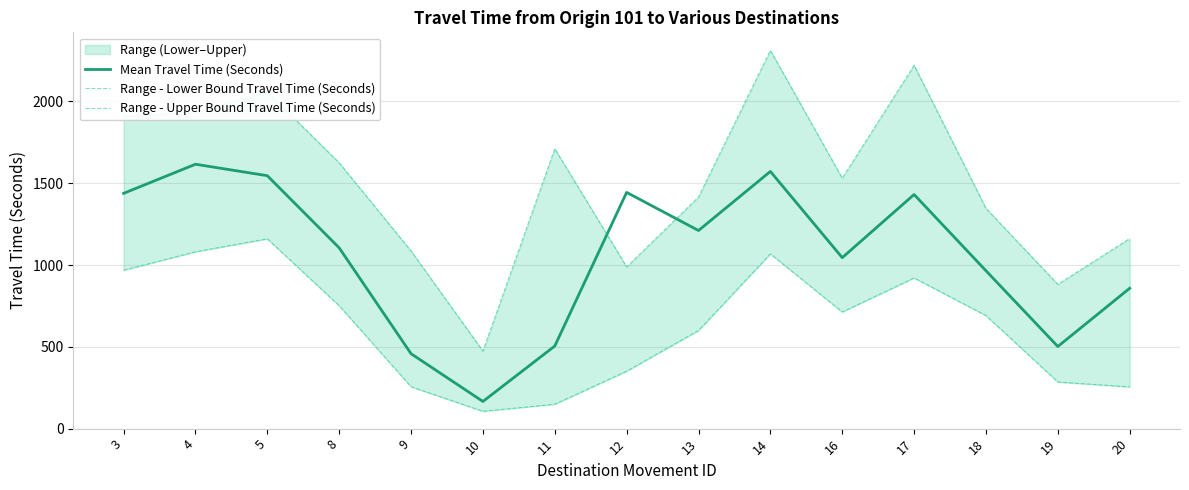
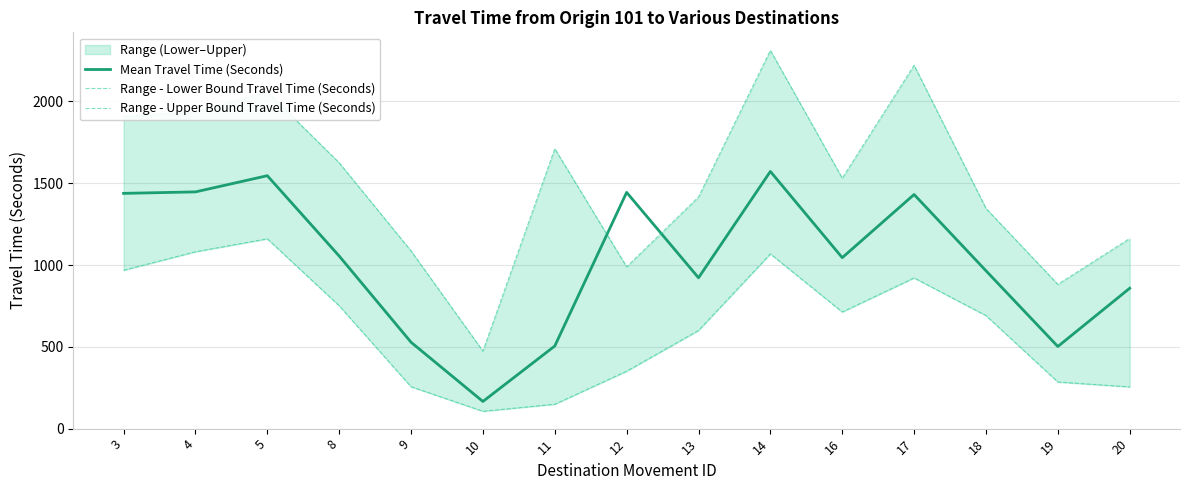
Mean Travel Time (Seconds), 4: 1620 -> 1450
Mean Travel Time (Seconds), 8: 1110 -> 1060
Mean Travel Time (Seconds), 9: 460 -> 530
Mean Travel Time (Seconds), 13: 1210 -> 920
